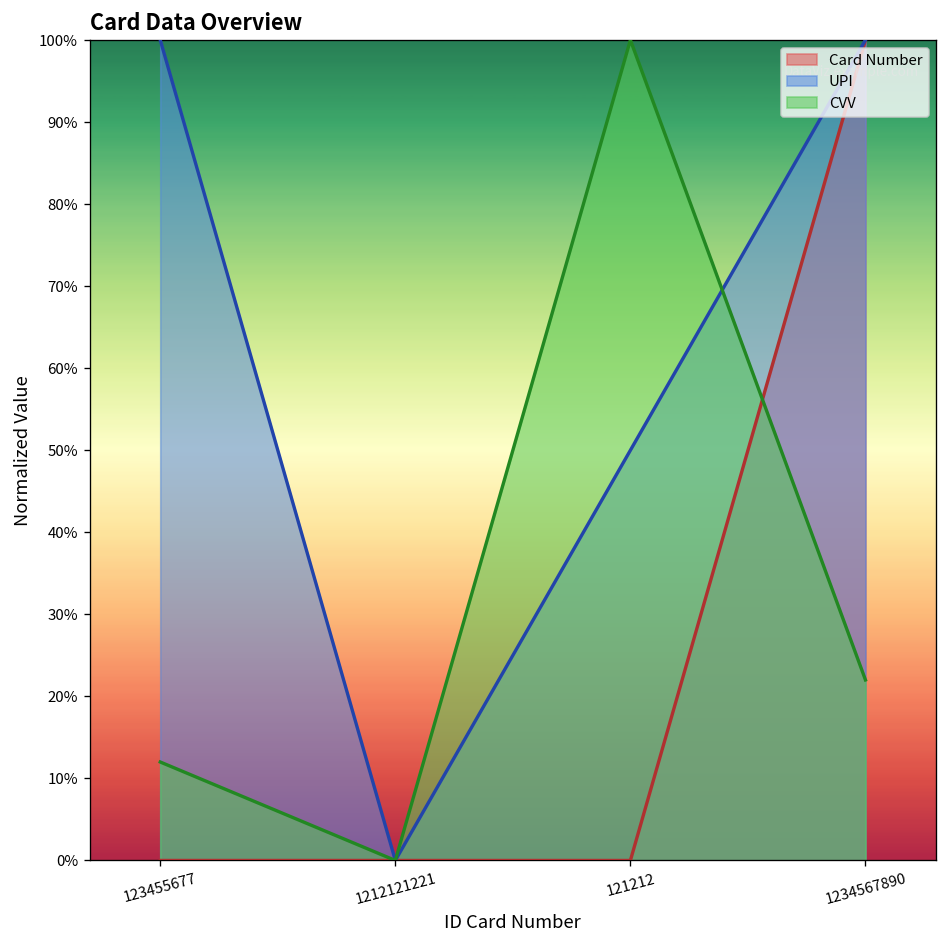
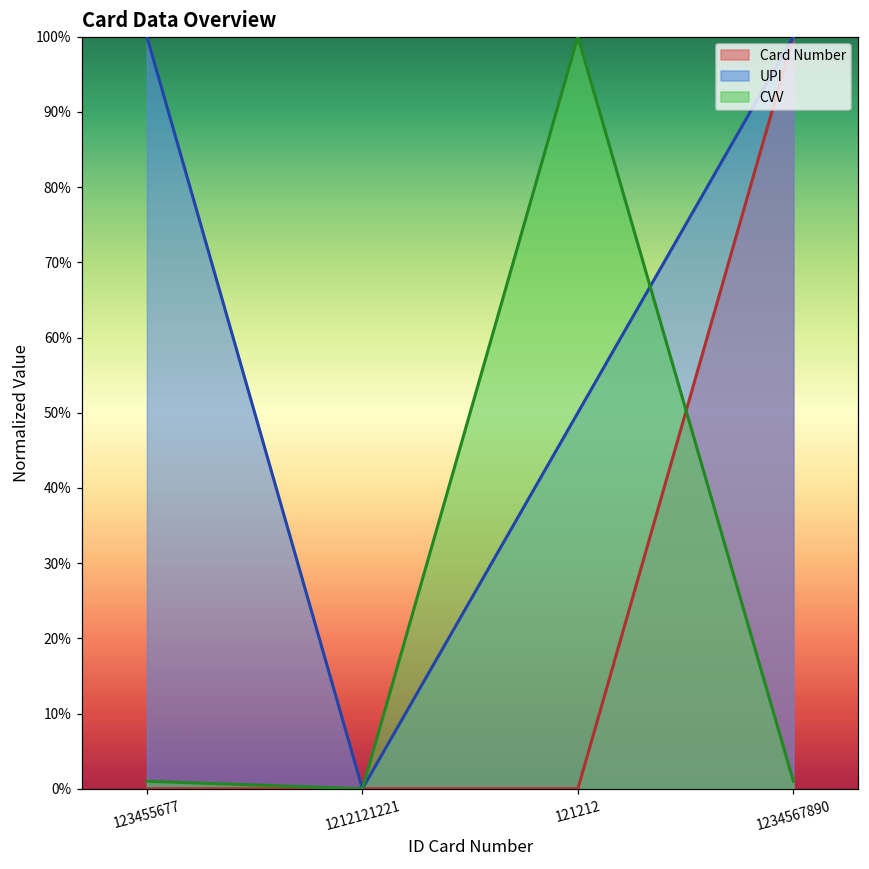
CVV, 123455677: 12% -> 1%
CVV, 1234567890: 22% -> 1%
